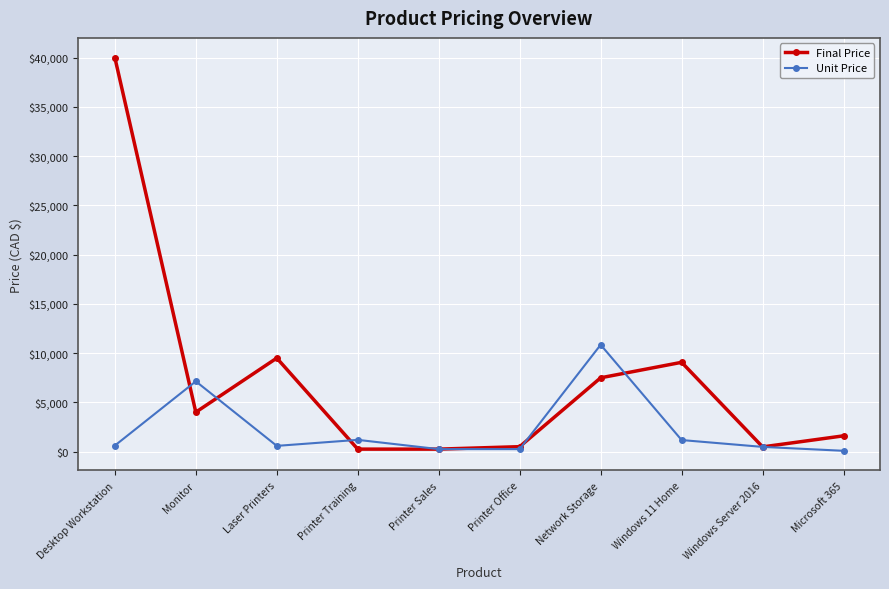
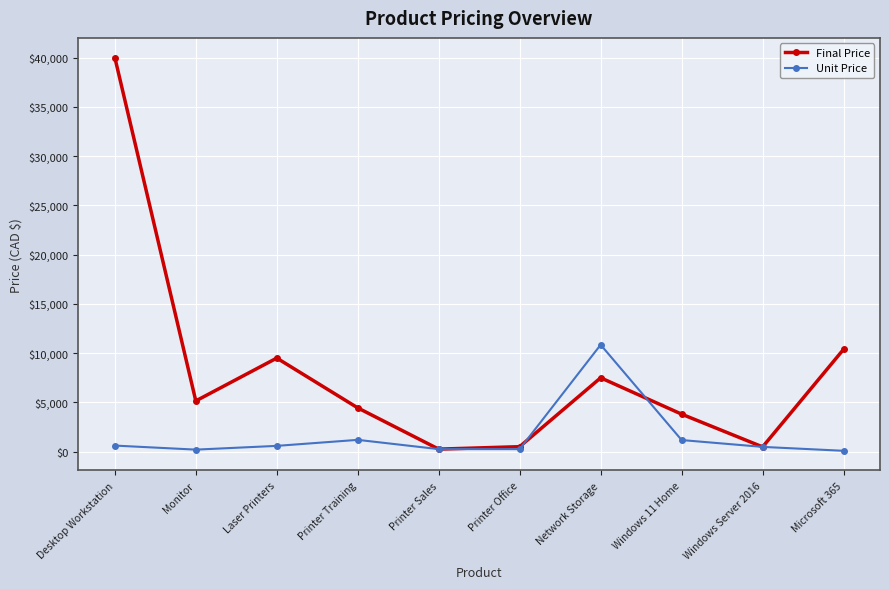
Final Price, Monitor: $4,000 -> $5,000
Unit Price, Monitor: $7,000 -> $0
Final Price, Printer Training: $0 -> $4,000
Final Price, Windows 11 Home: $9,000 -> $4,000
Final Price, Microsoft 365: $2,000 -> $10,000
